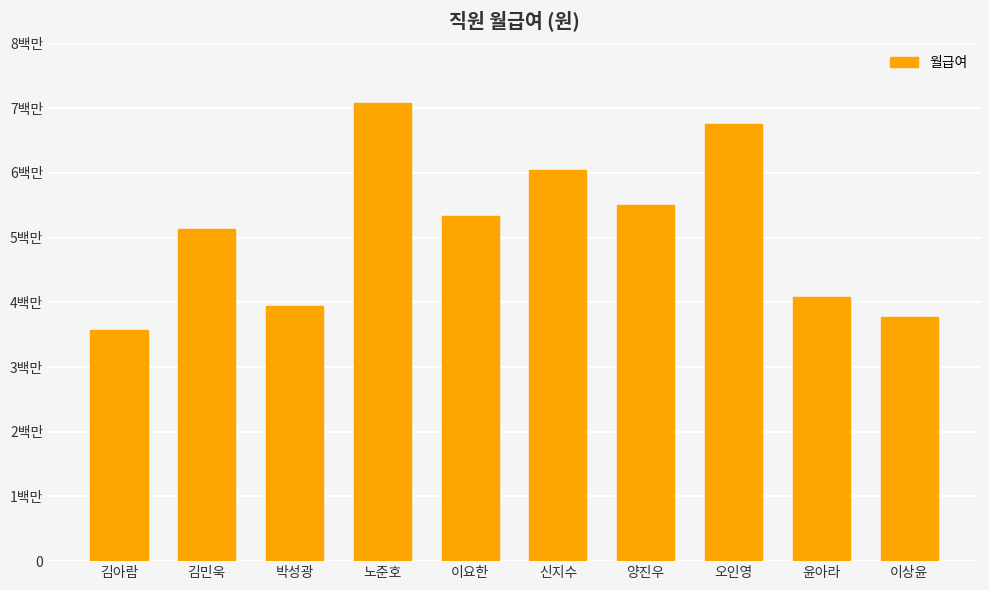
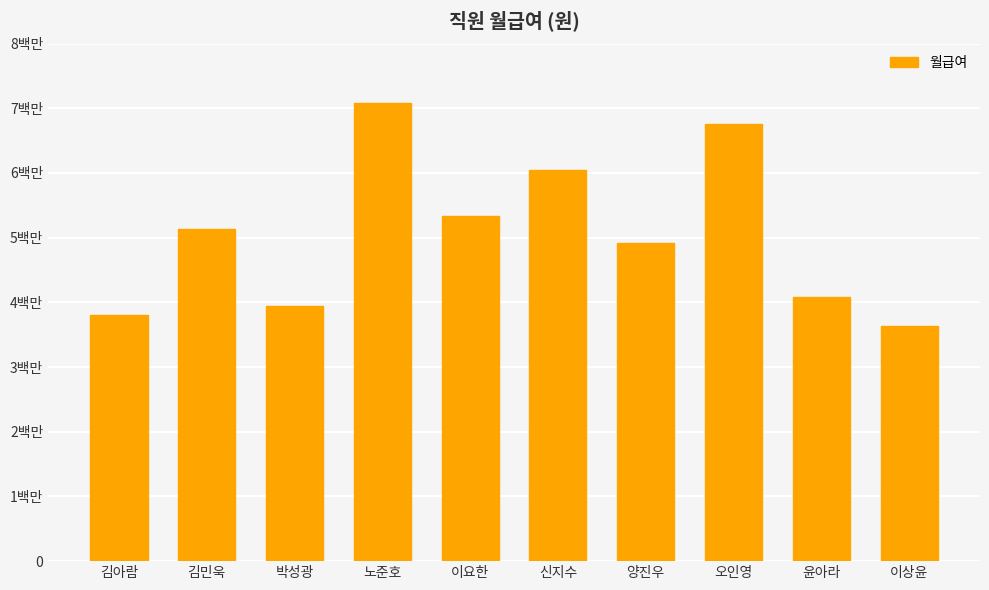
김아람: 3.6백만 -> 3.8백만
양진우: 5.5백만 -> 4.9백만
이상윤: 3.8백만 -> 3.6백만
